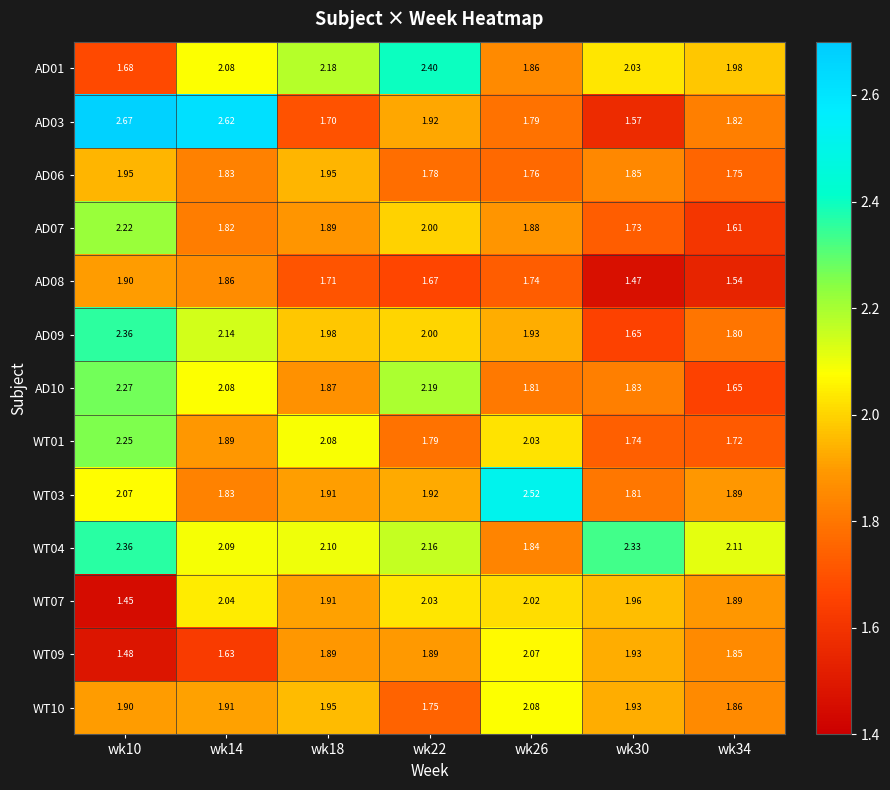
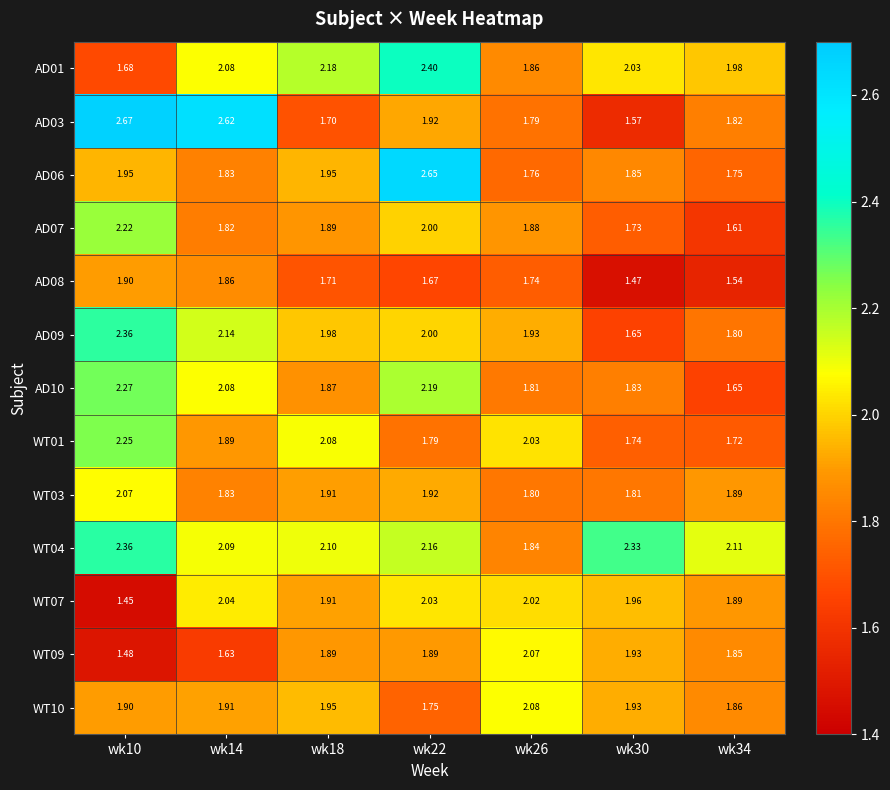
AD06, wk22: 1.78 -> 2.65
WT03, wk26: 2.52 -> 1.80
